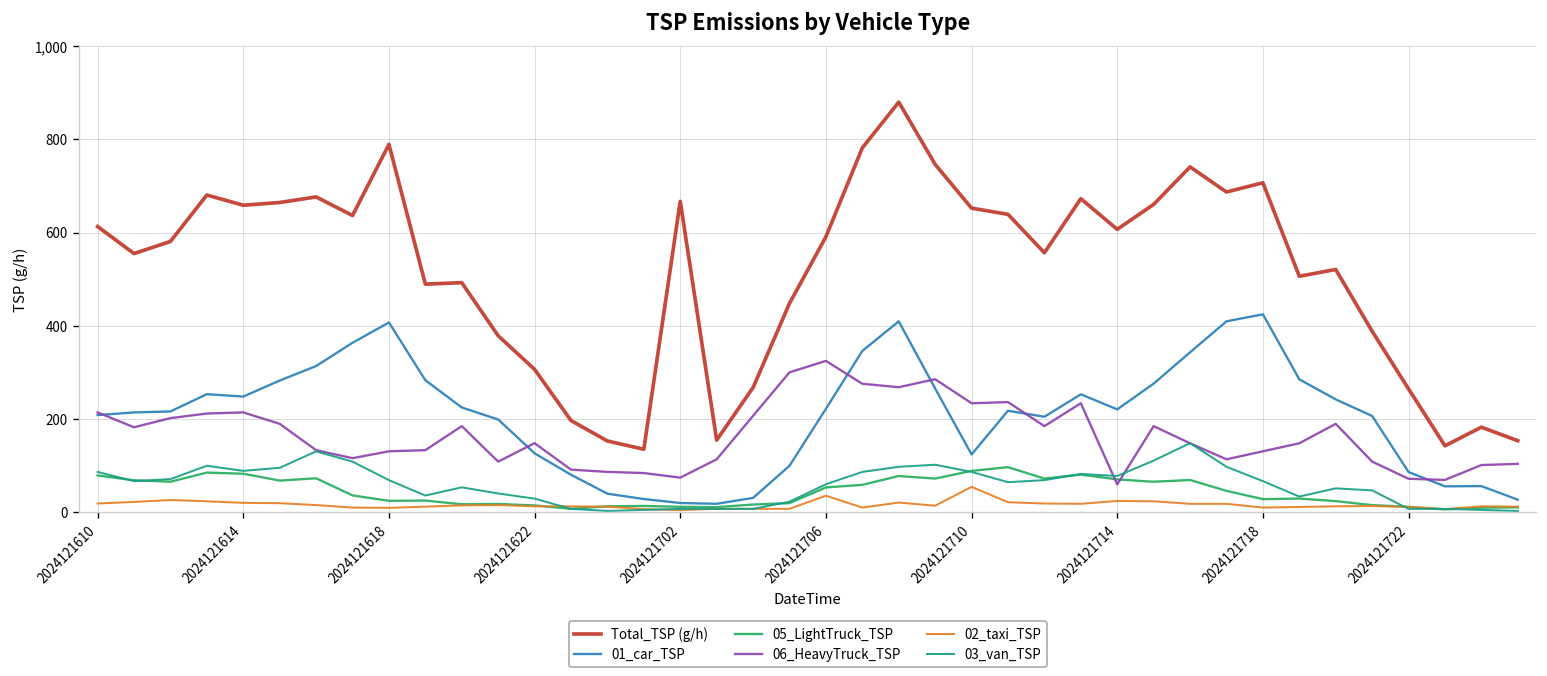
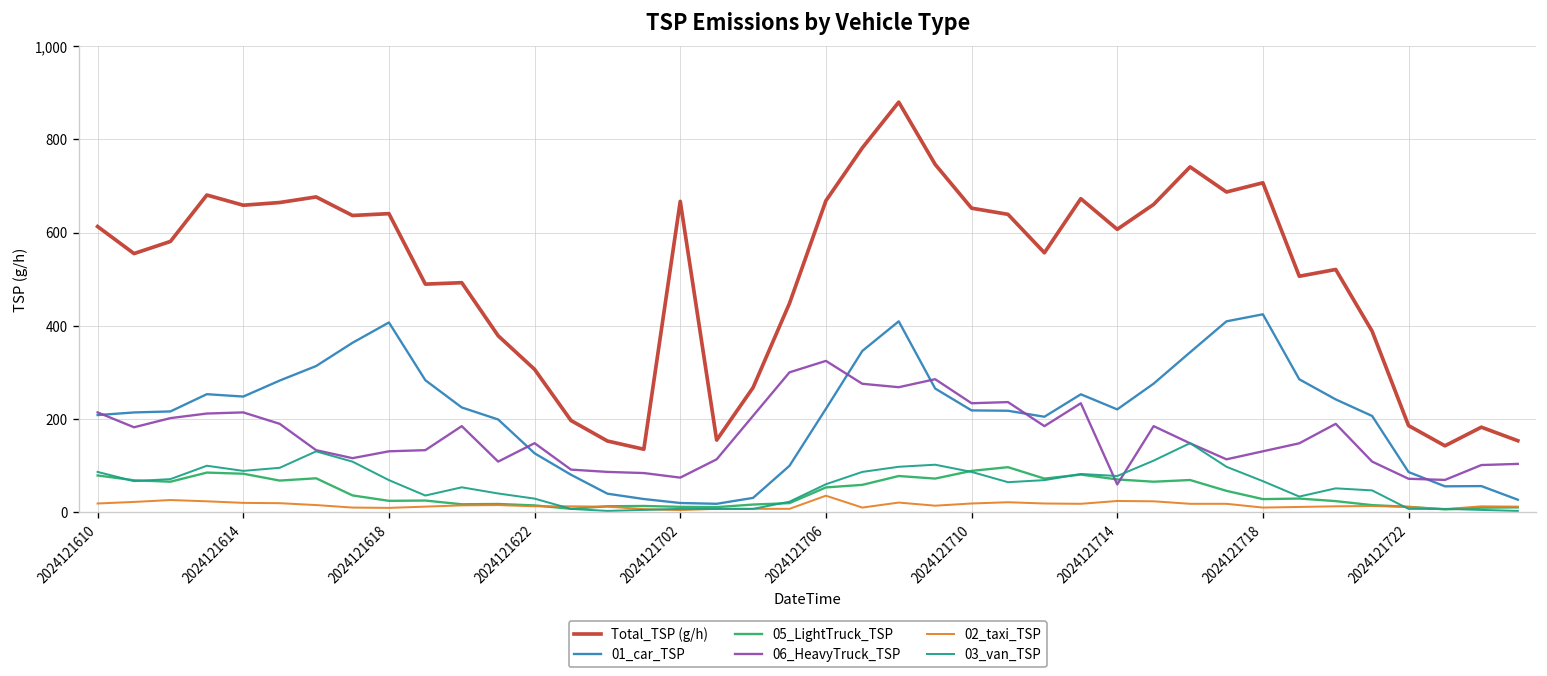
Total_TSP (g/h), 2024121618: 790 -> 640
Total_TSP (g/h), 2024121706: 590 -> 670
01_car_TSP, 2024121710: 120 -> 220
02_taxi_TSP, 2024121710: 50 -> 20
Total_TSP (g/h), 2024121722: 260 -> 190
